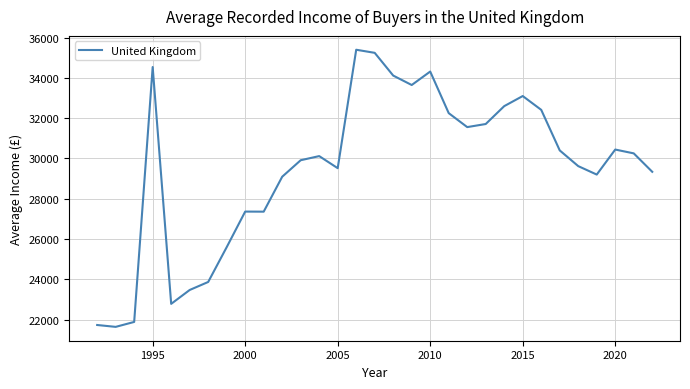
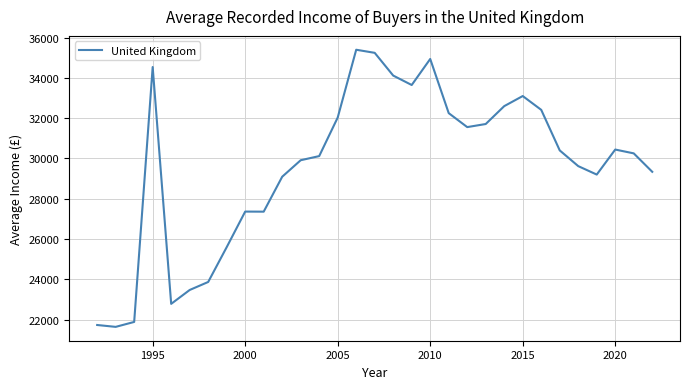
2005: 29500 -> 32000
2010: 34300 -> 34900
